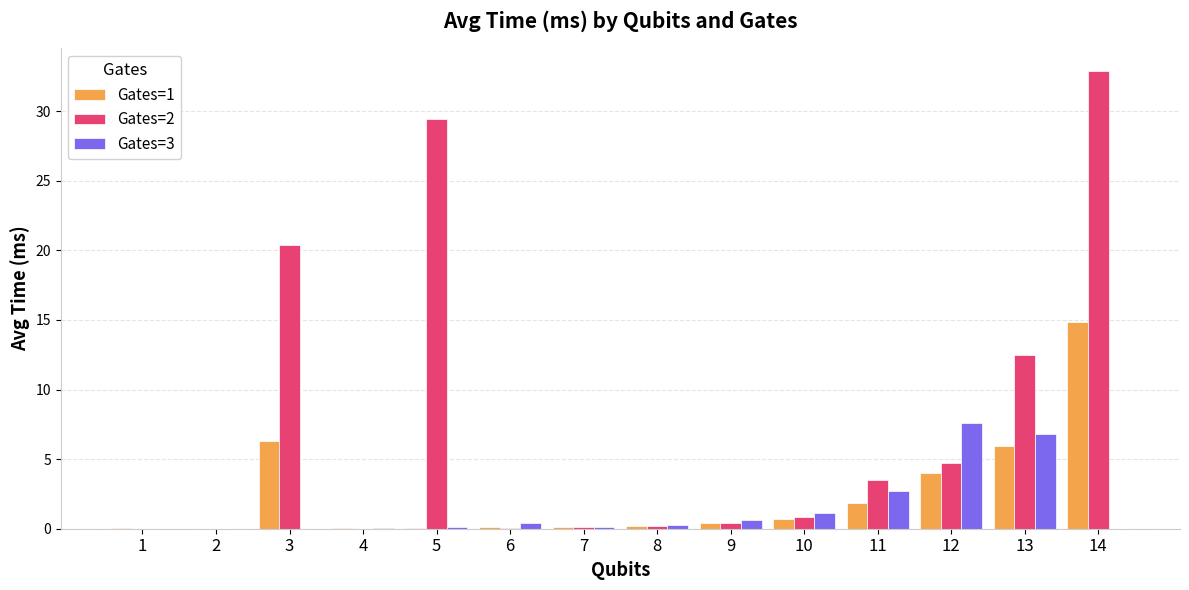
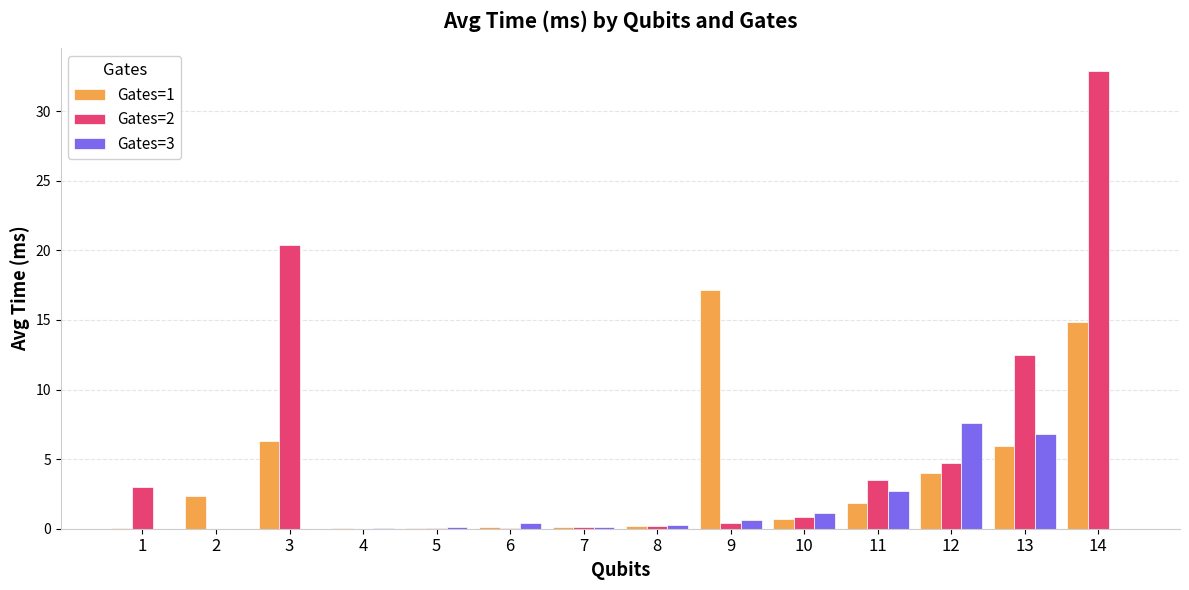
Gates=2, 1: 0.0 -> 3.0
Gates=1, 2: 0.0 -> 2.4
Gates=2, 5: 29.4 -> 0.0
Gates=1, 9: 0.4 -> 17.2
